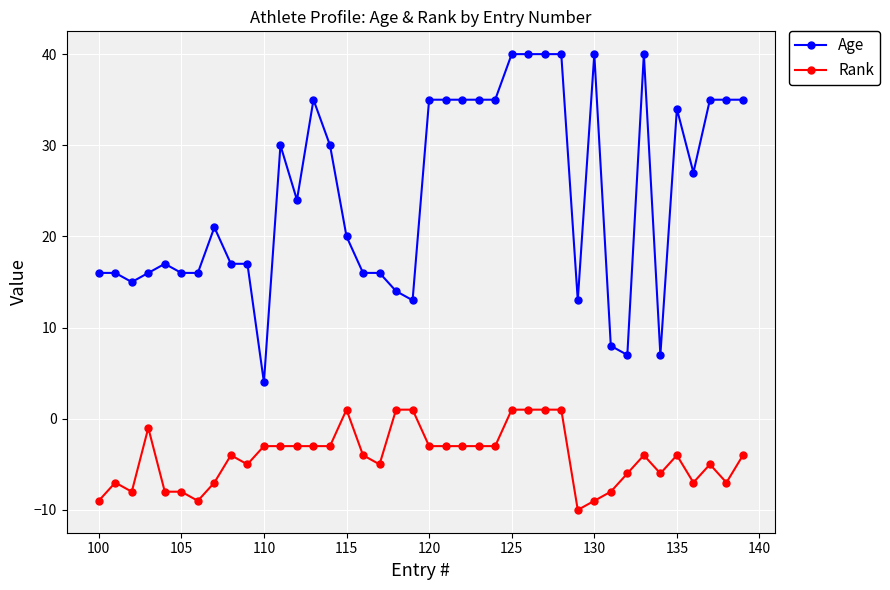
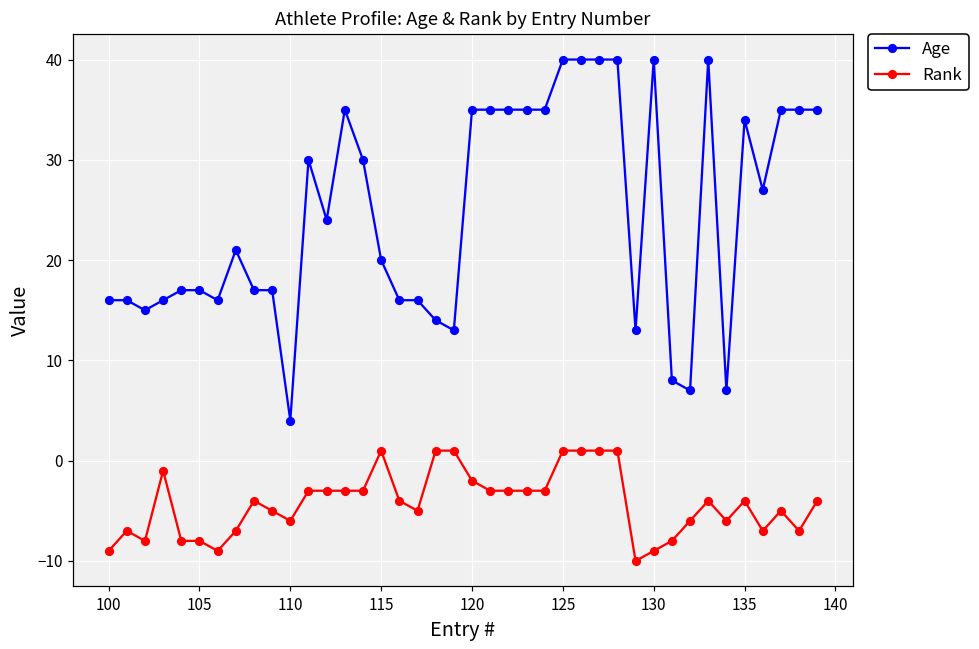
Age, 105: 16 -> 17
Rank, 110: -3 -> -6
Rank, 120: -3 -> -2
